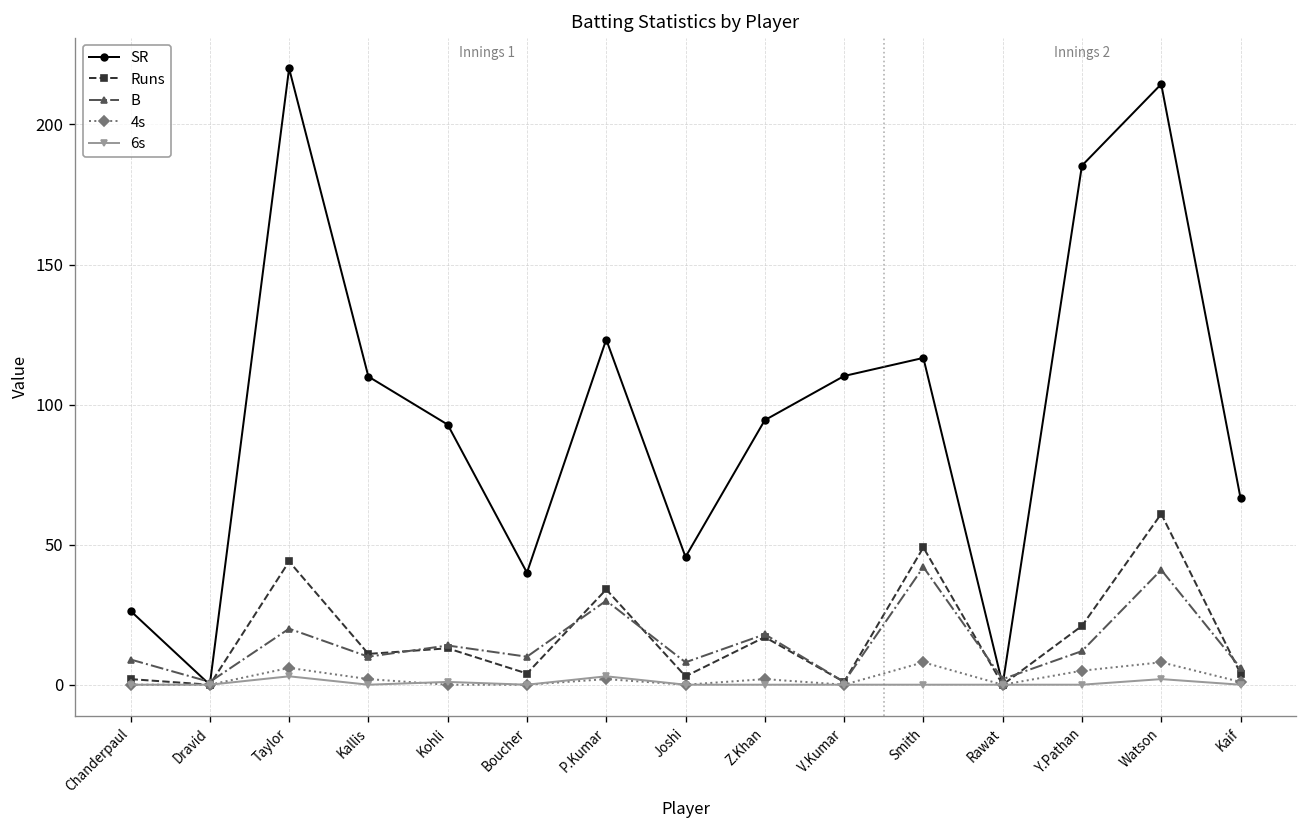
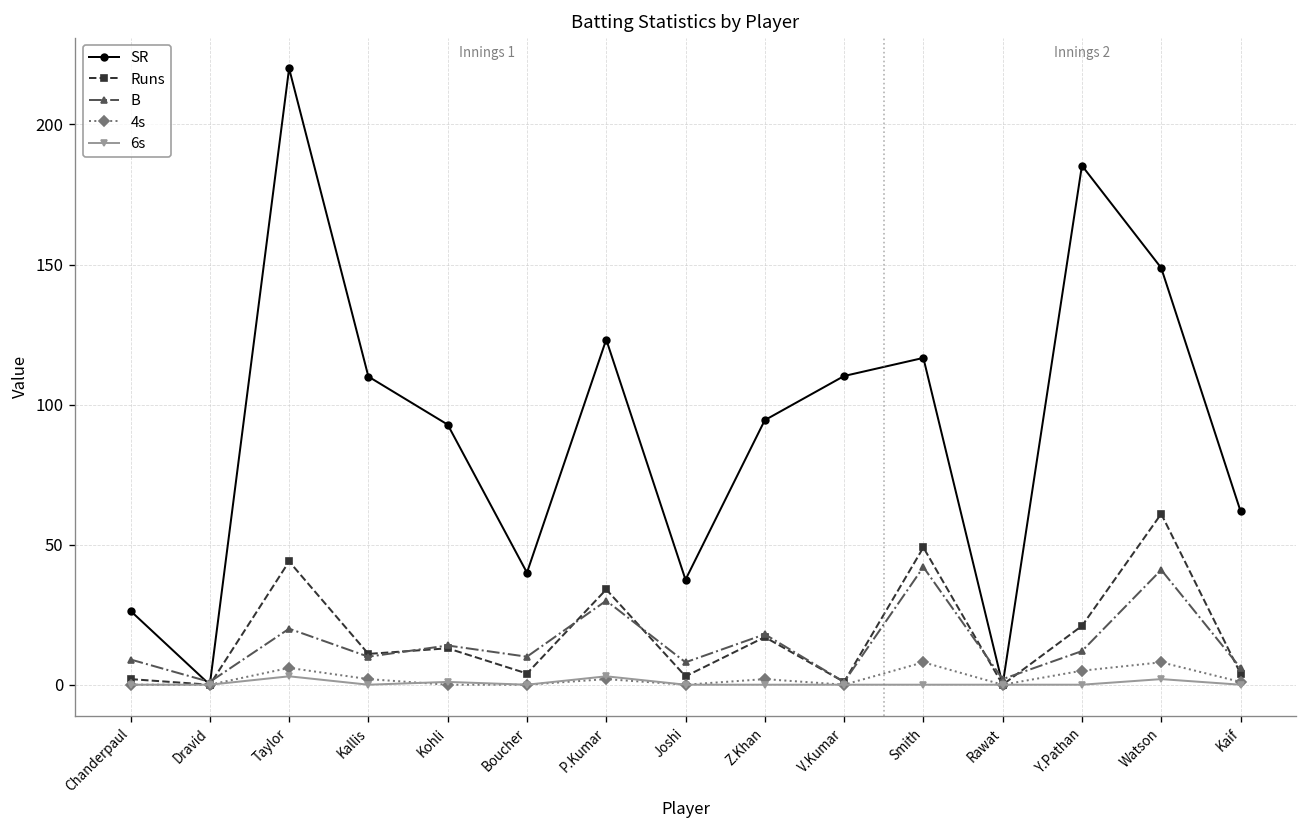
SR, Joshi: 46 -> 38
SR, Watson: 214 -> 149
SR, Kaif: 67 -> 62
